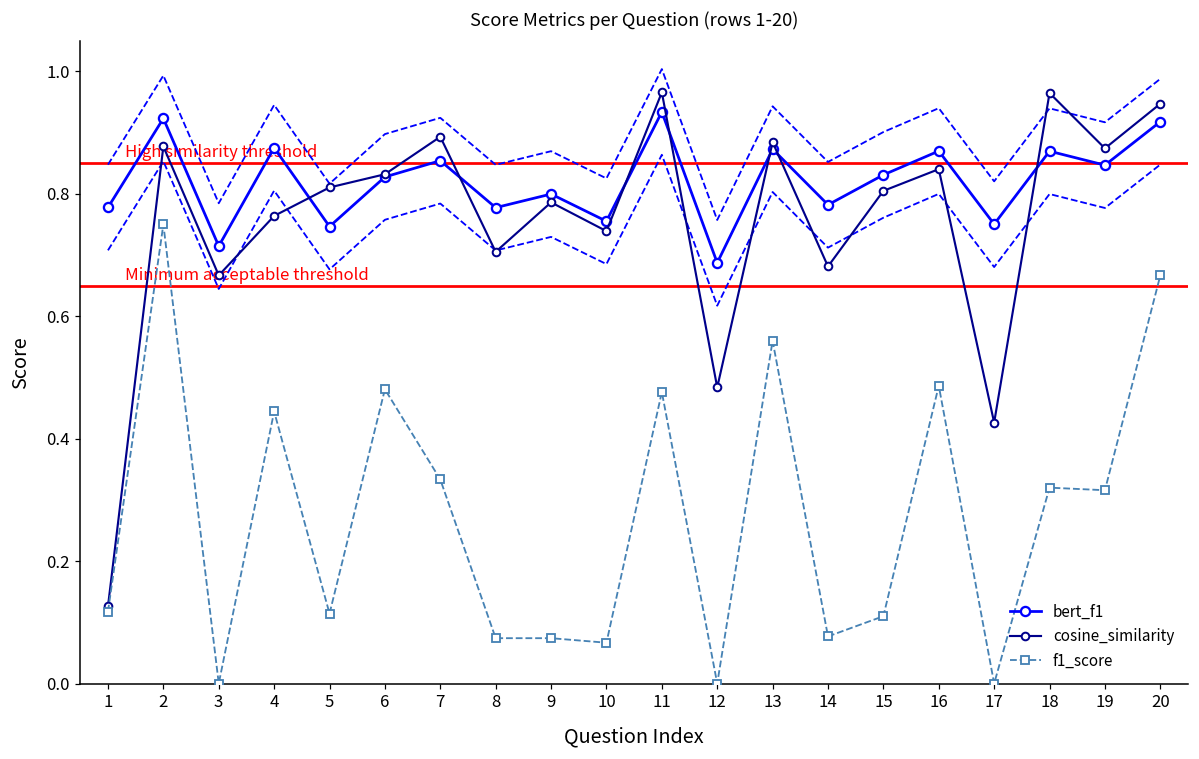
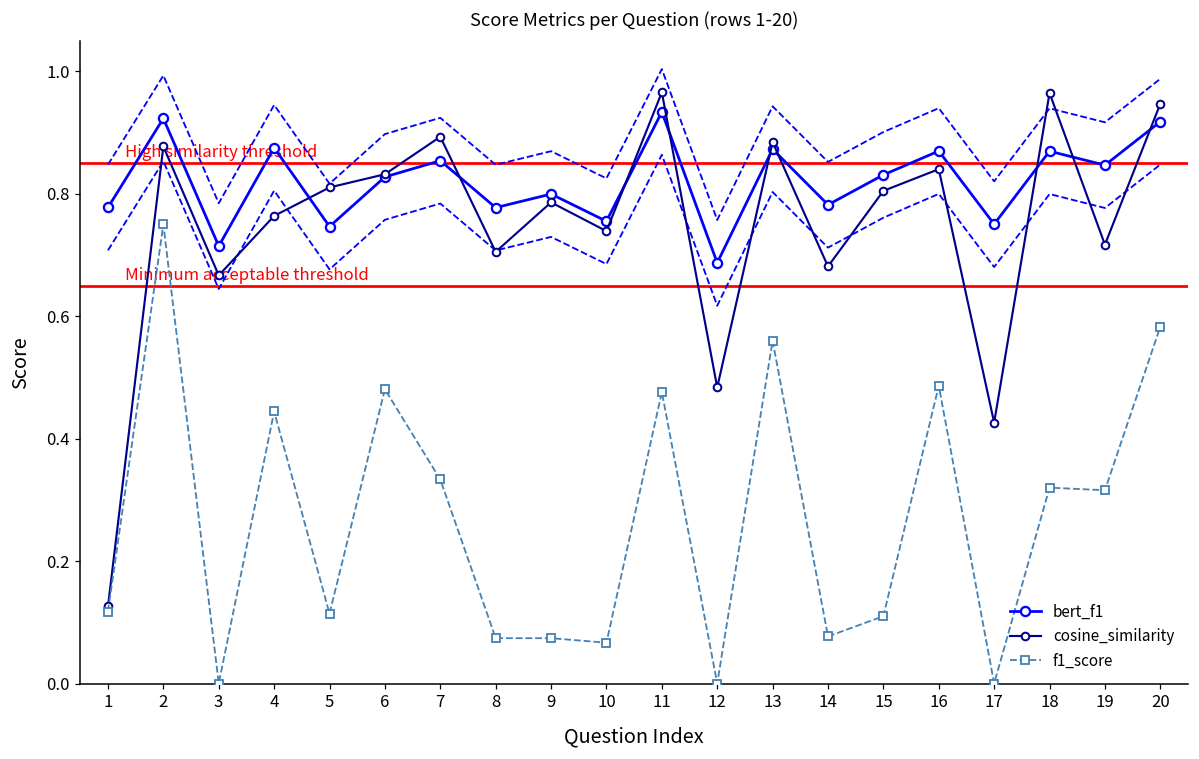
cosine_similarity, 19: 0.87 -> 0.72
f1_score, 20: 0.67 -> 0.58
